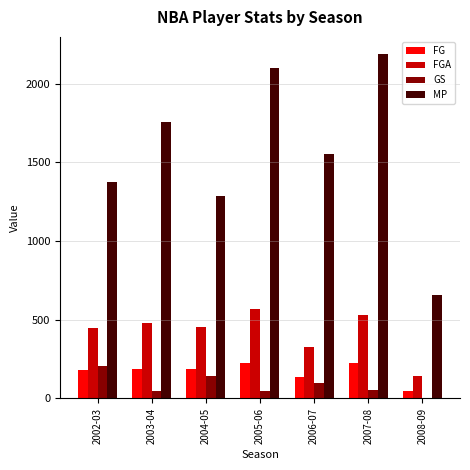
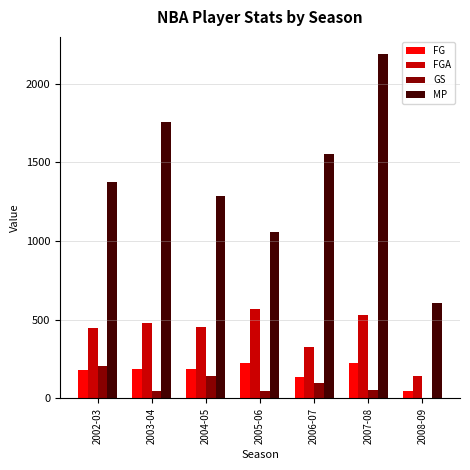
MP, 2005-06: 2100 -> 1060
MP, 2008-09: 660 -> 610
